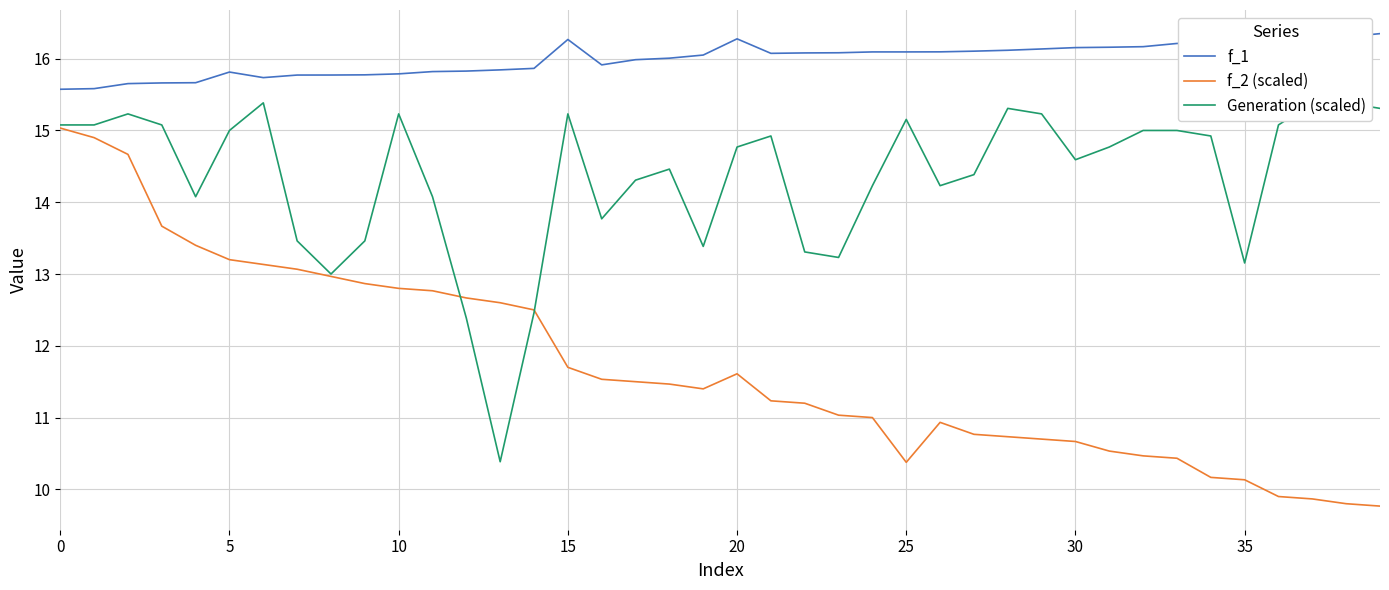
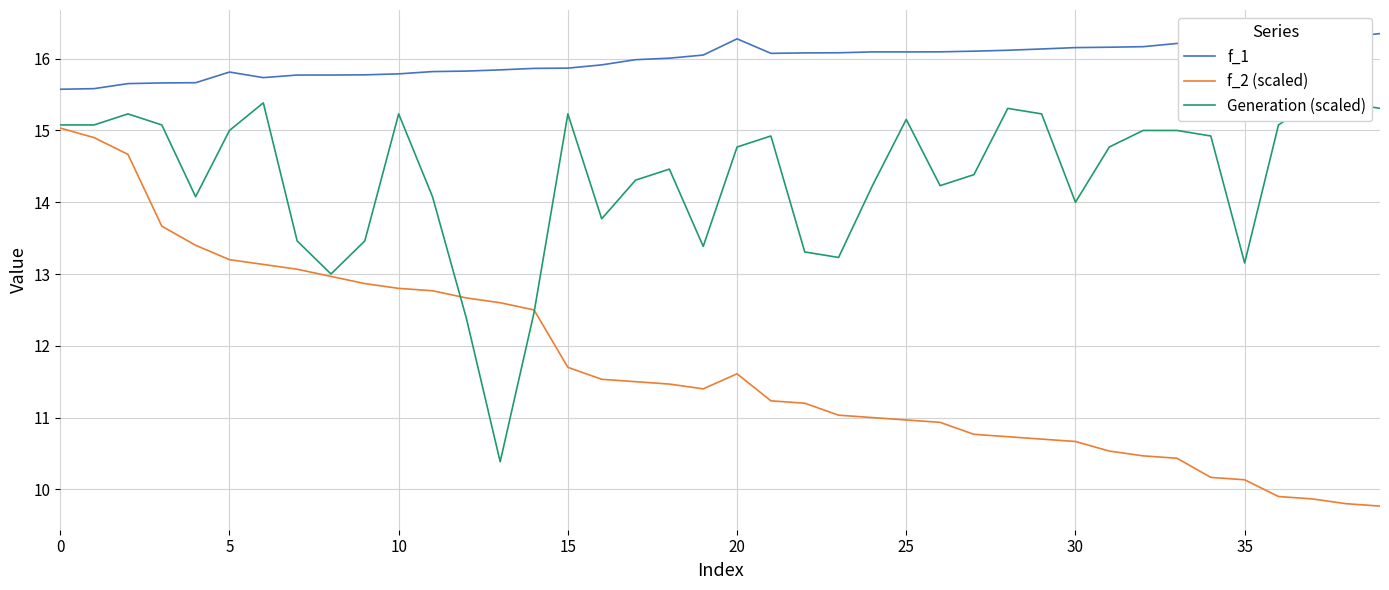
f_1, 15: 16.3 -> 15.9
f_2 (scaled), 25: 10.4 -> 11.0
Generation (scaled), 30: 14.6 -> 14.0
